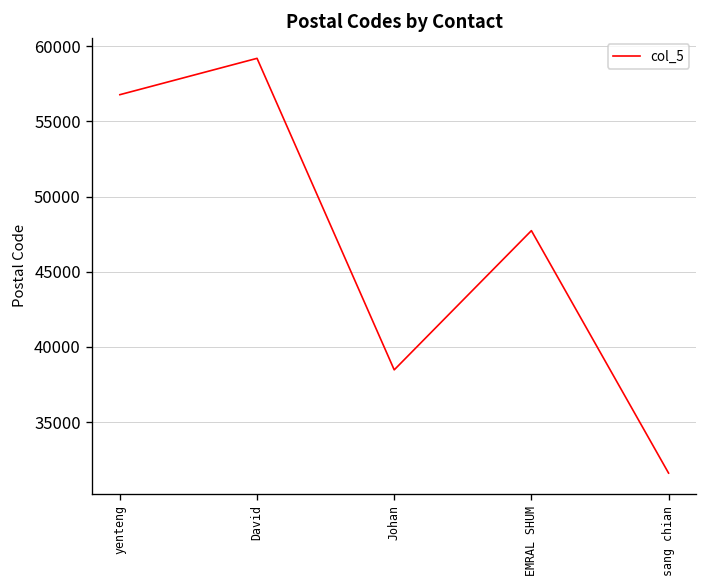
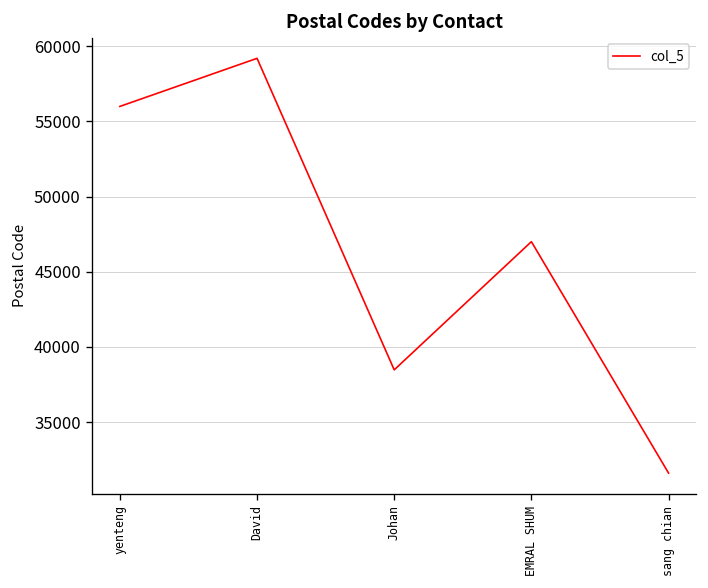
yenteng: 56800 -> 56000
EMRAL SHUM: 47700 -> 47000
